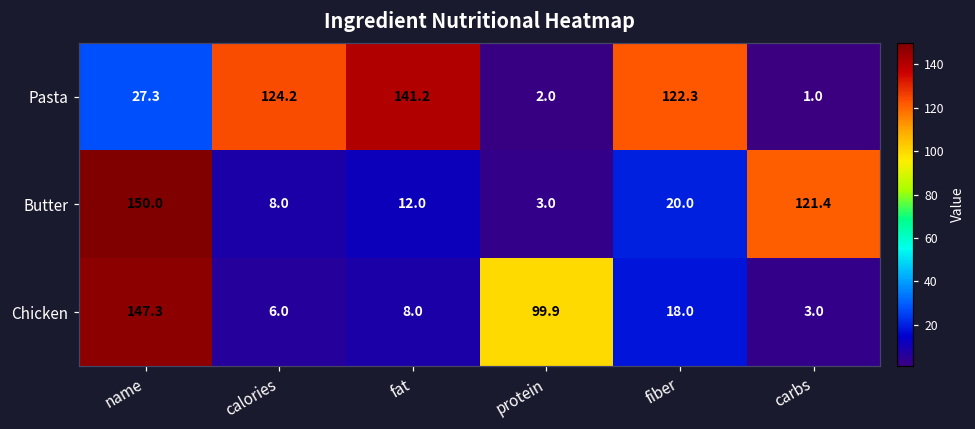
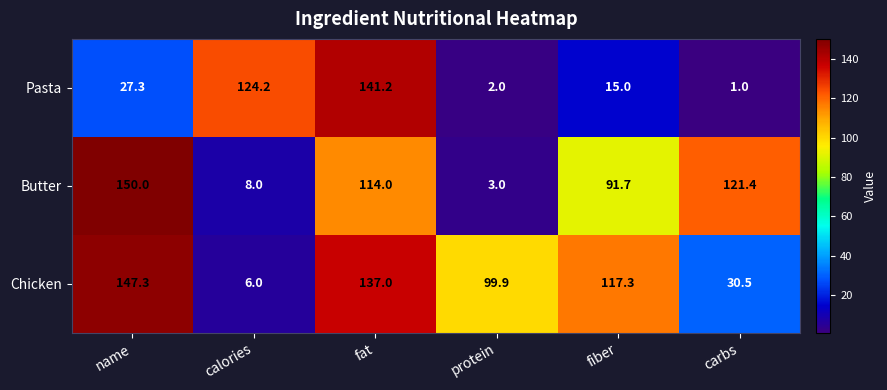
Pasta, fiber: 122.3 -> 15.0
Butter, fat: 12.0 -> 114.0
Butter, fiber: 20.0 -> 91.7
Chicken, fat: 8.0 -> 137.0
Chicken, fiber: 18.0 -> 117.3
Chicken, carbs: 3.0 -> 30.5
